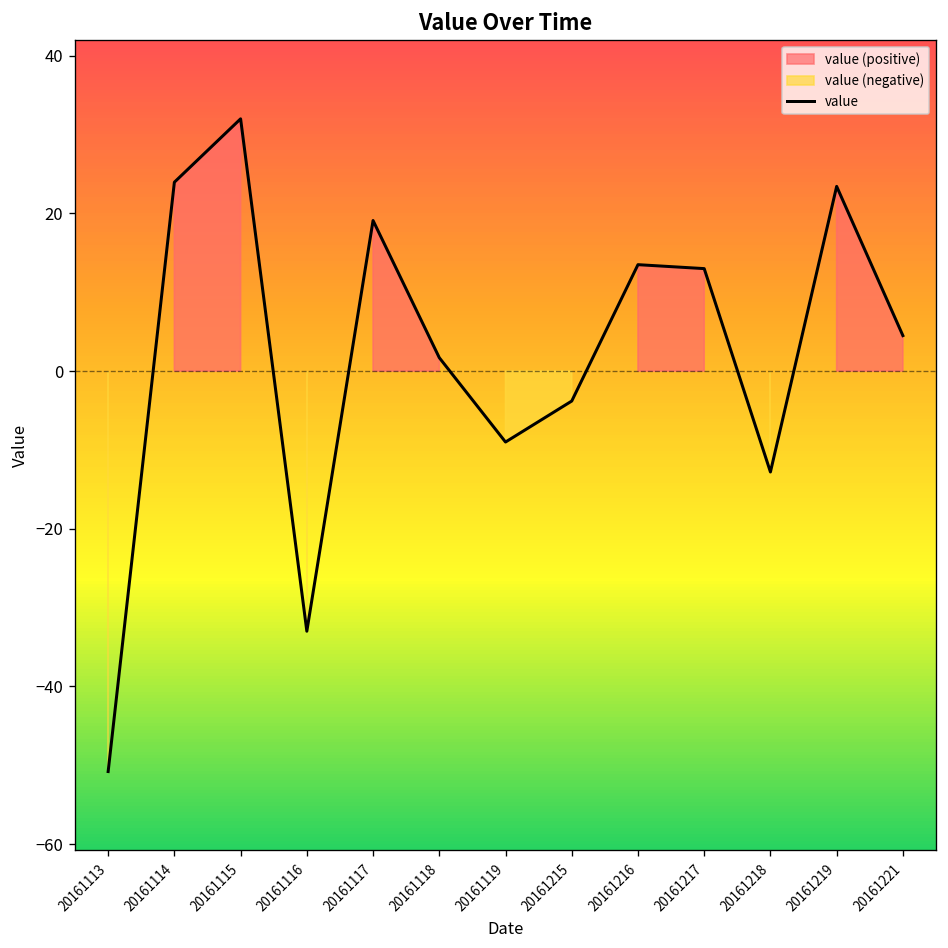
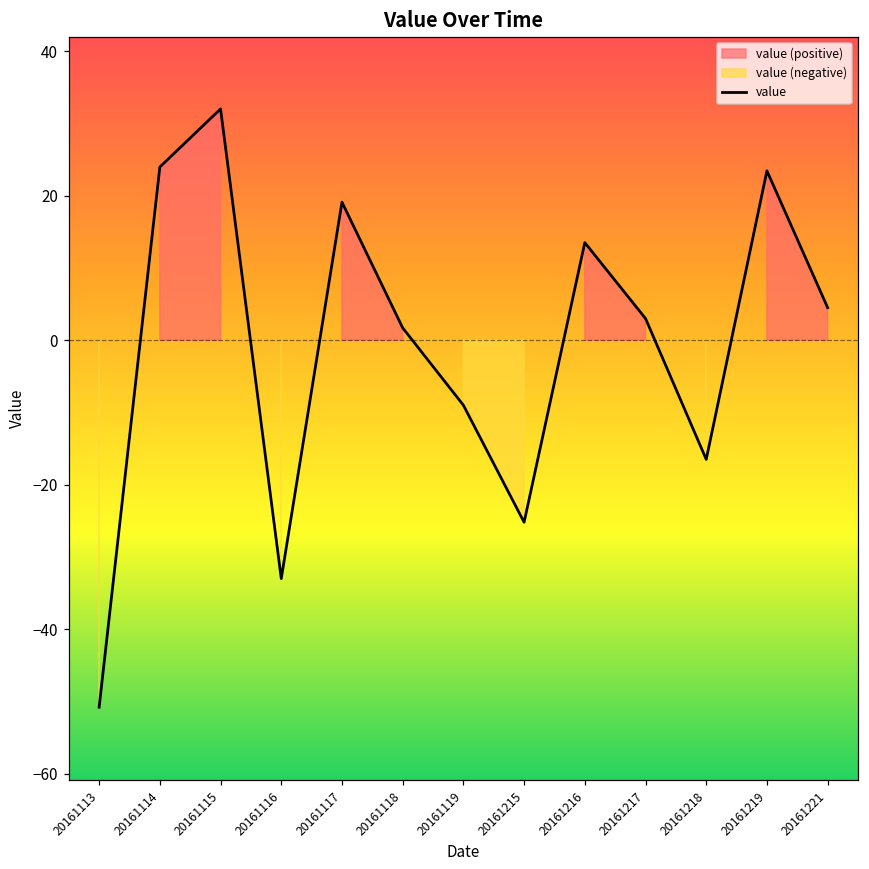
20161215: -4 -> -25
20161217: 13 -> 3
20161218: -13 -> -17
